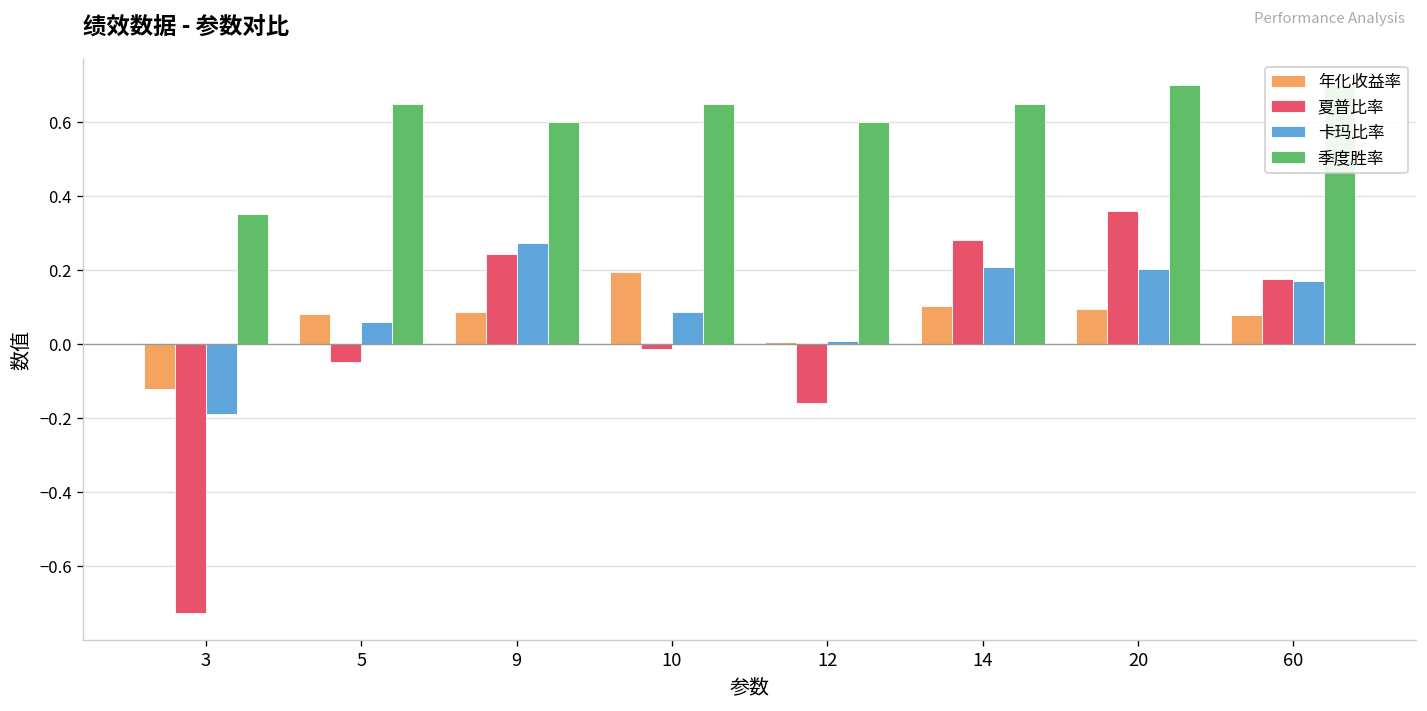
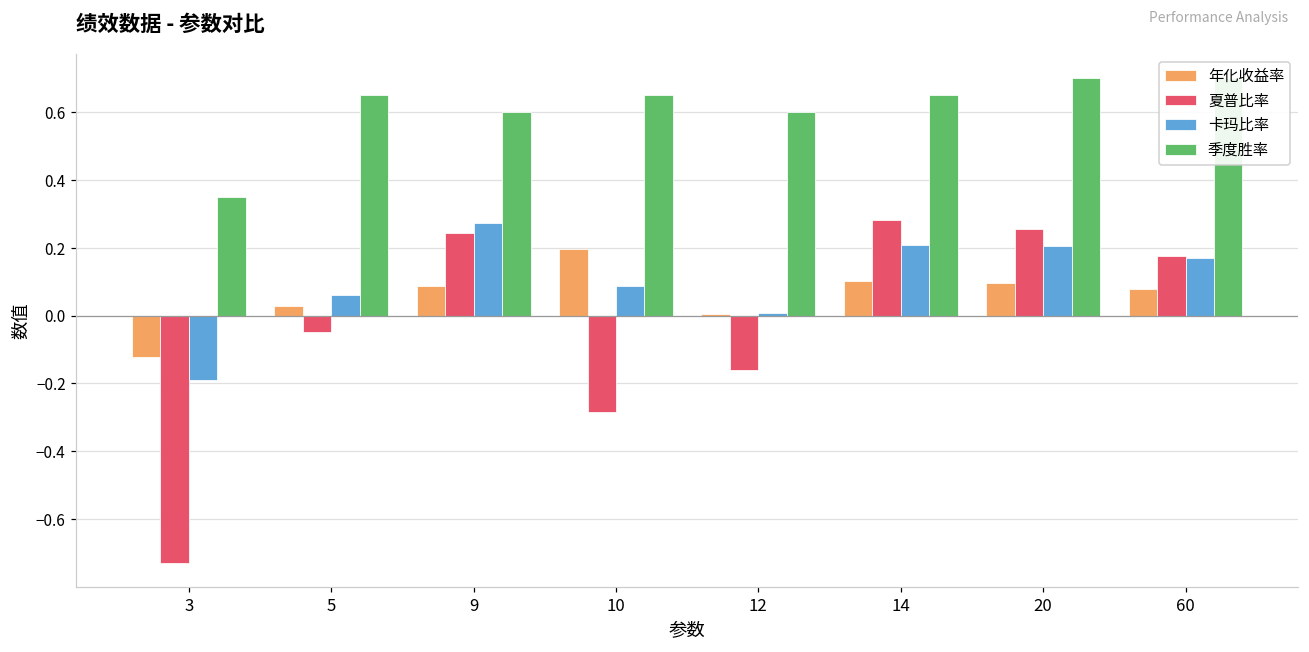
年化收益率, 5: 0.08 -> 0.03
夏普比率, 10: -0.01 -> -0.28
夏普比率, 20: 0.36 -> 0.25
